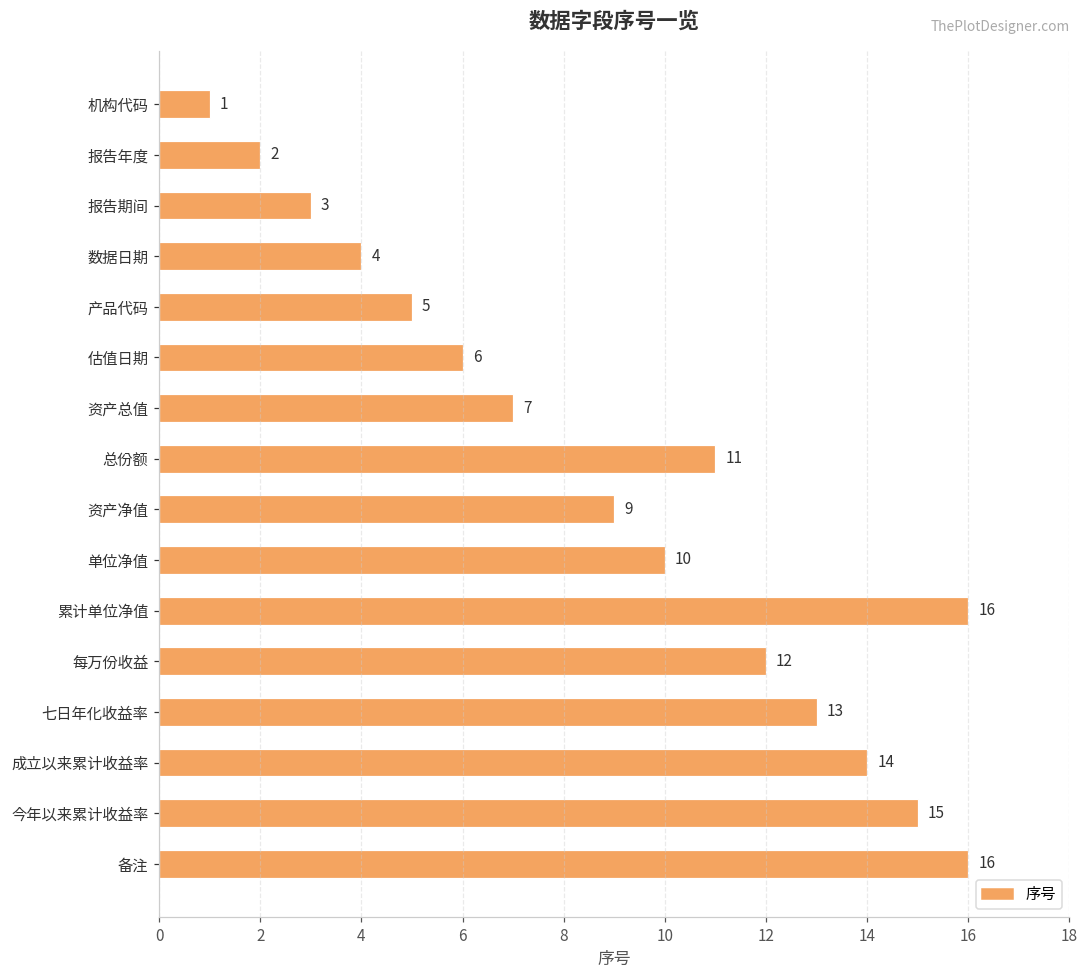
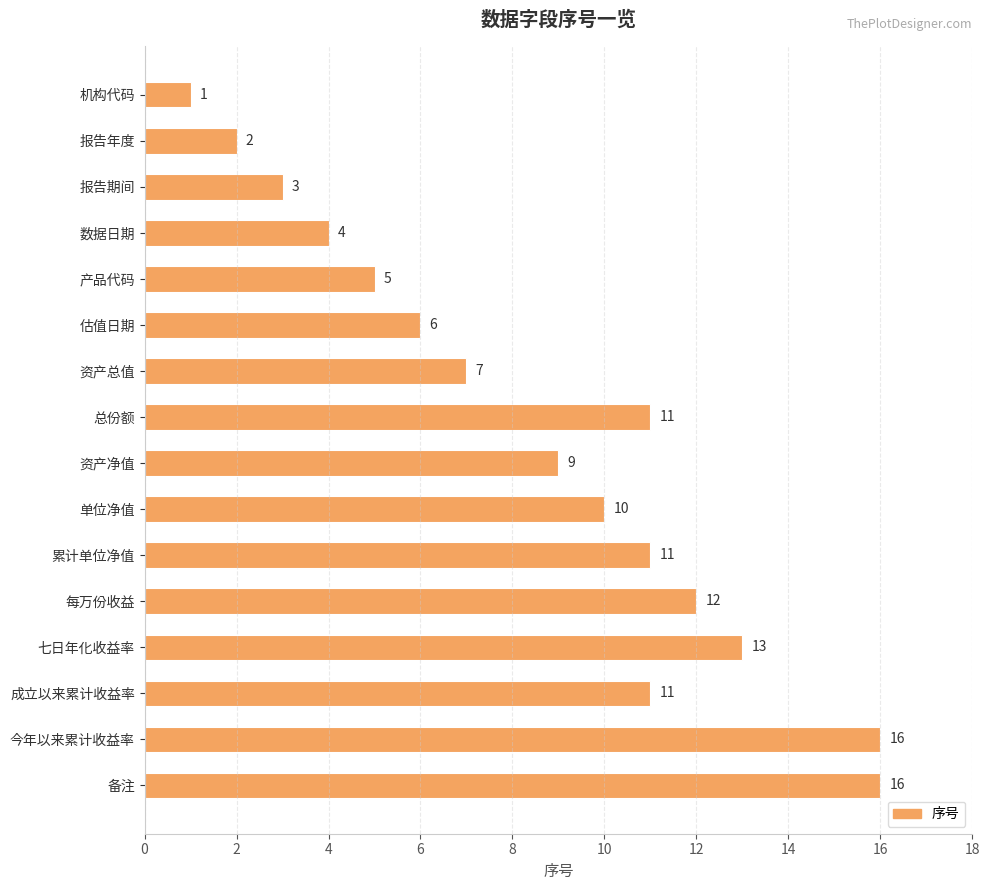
累计单位净值: 16 -> 11
成立以来累计收益率: 14 -> 11
今年以来累计收益率: 15 -> 16
